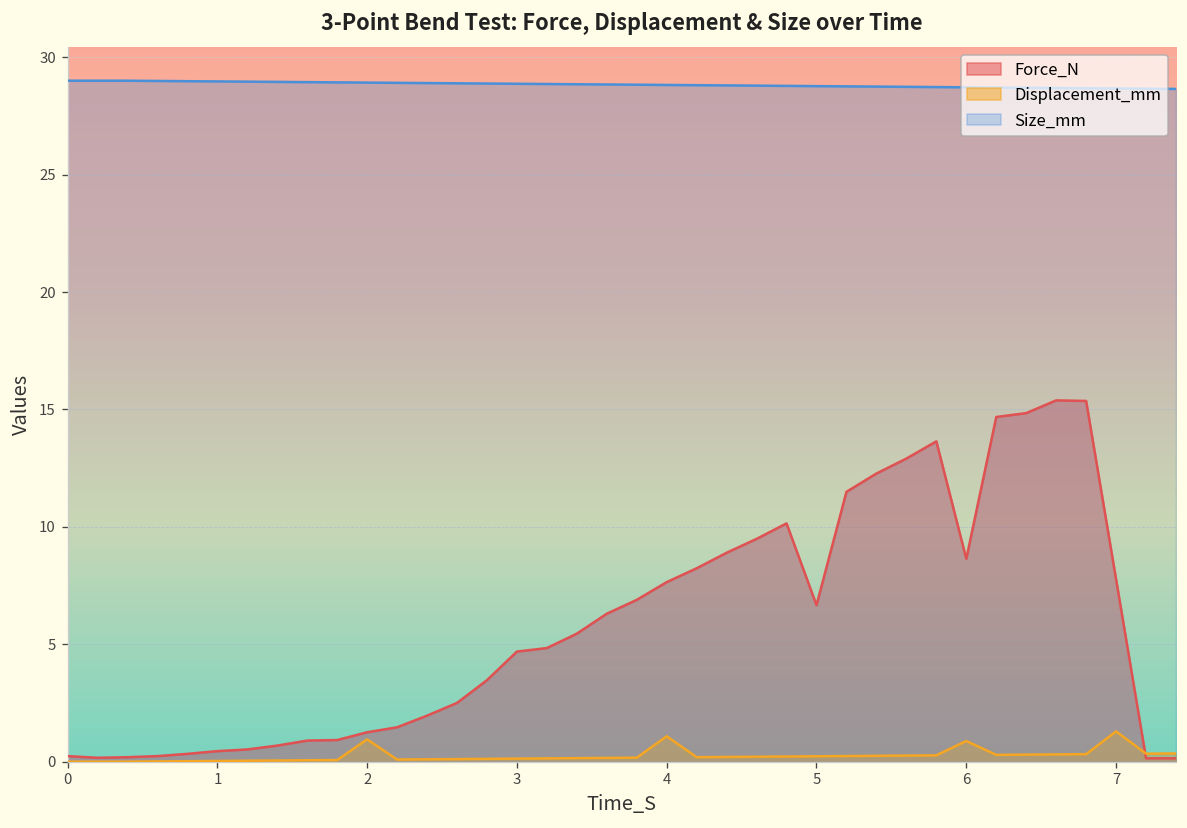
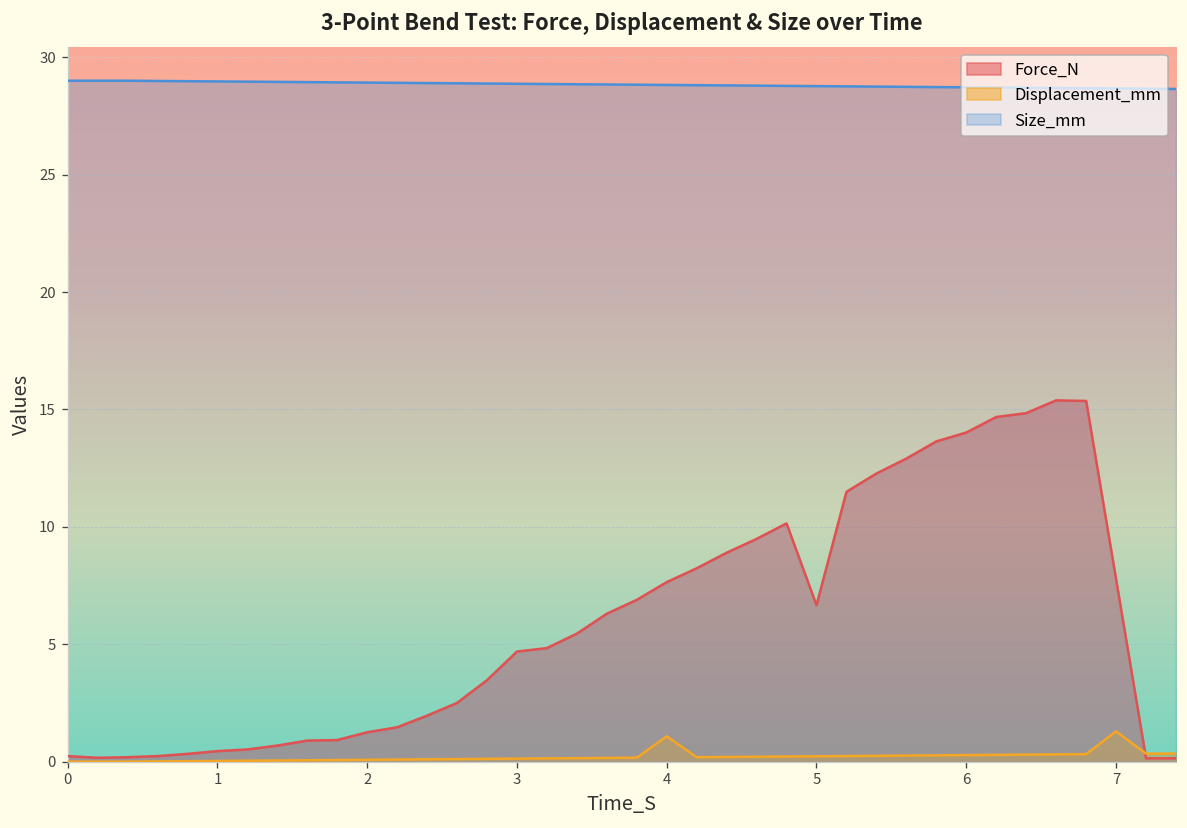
Displacement_mm, 2: 1.0 -> 0.1
Force_N, 6: 8.6 -> 14.0
Displacement_mm, 6: 0.9 -> 0.3
